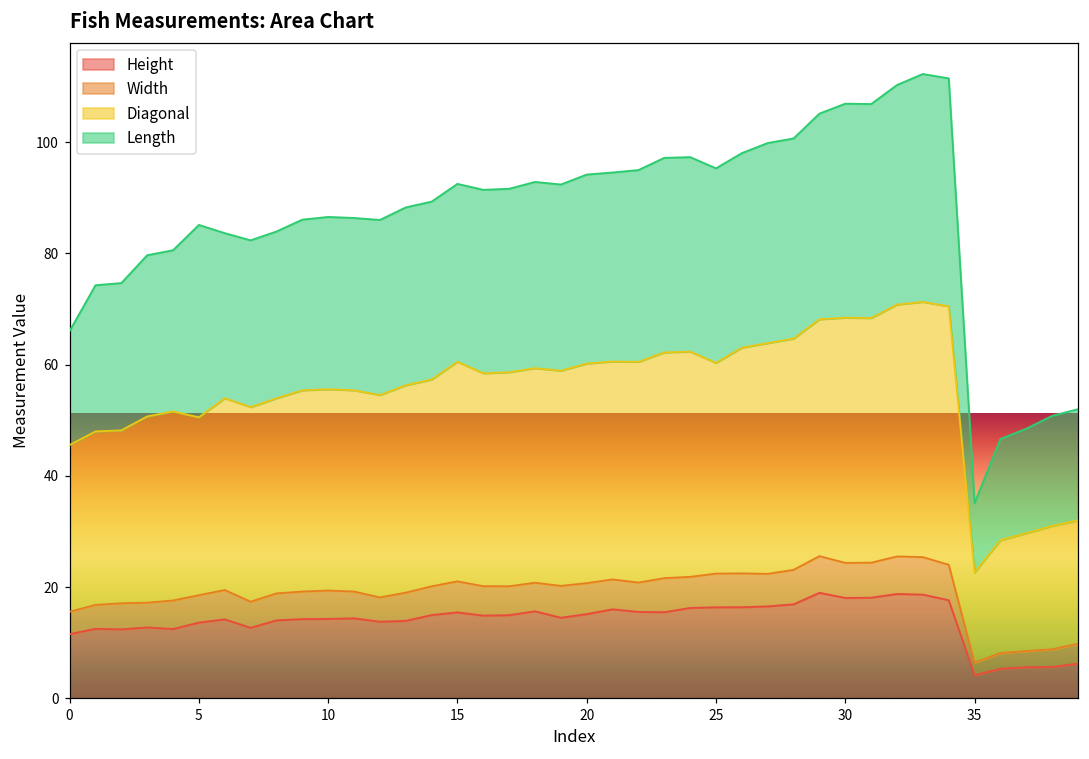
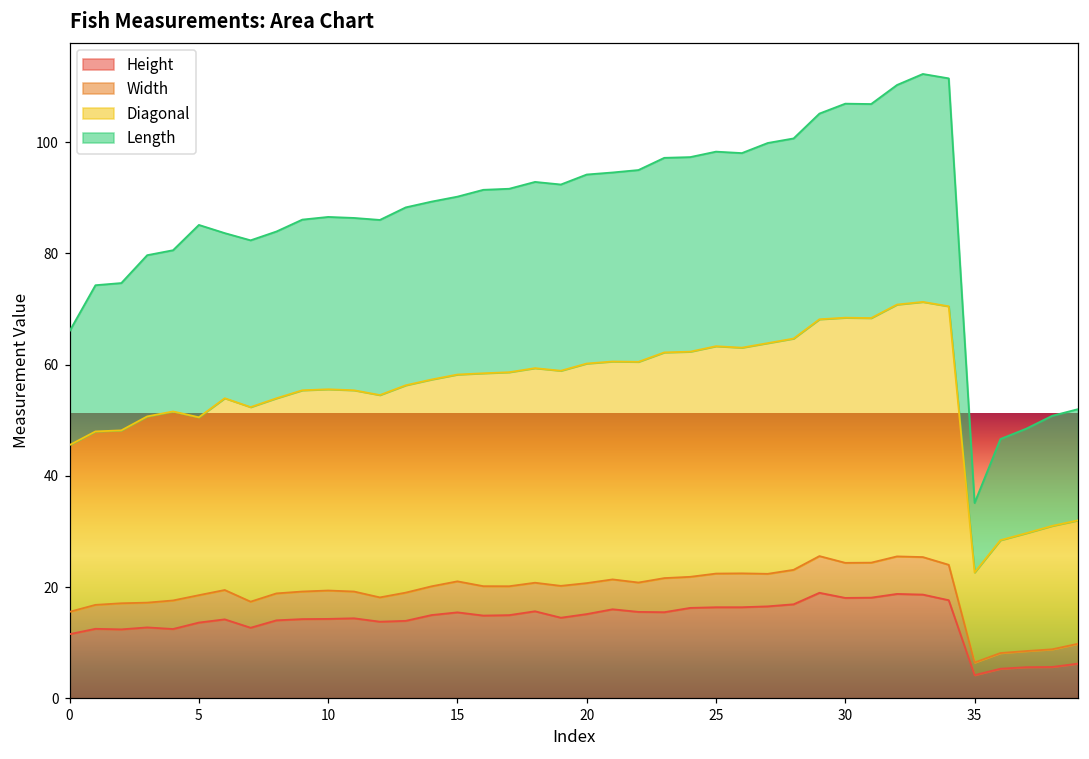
Diagonal, 15: 40 -> 37
Diagonal, 25: 38 -> 41
